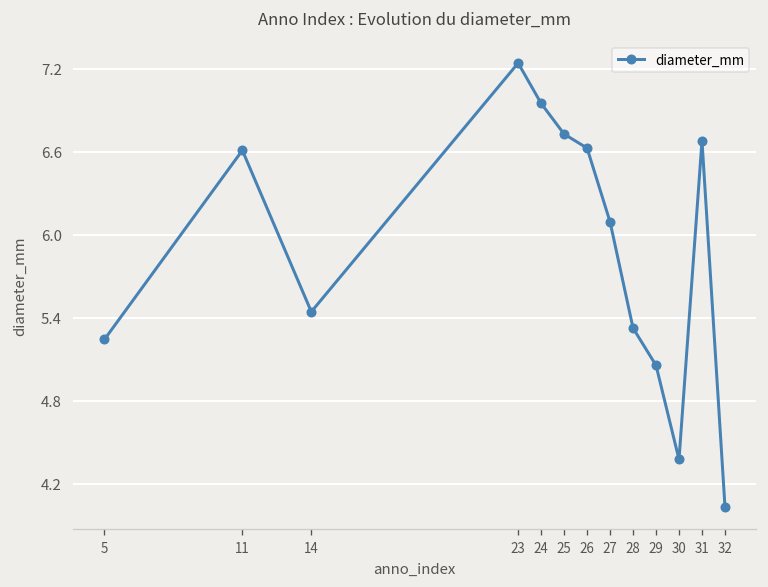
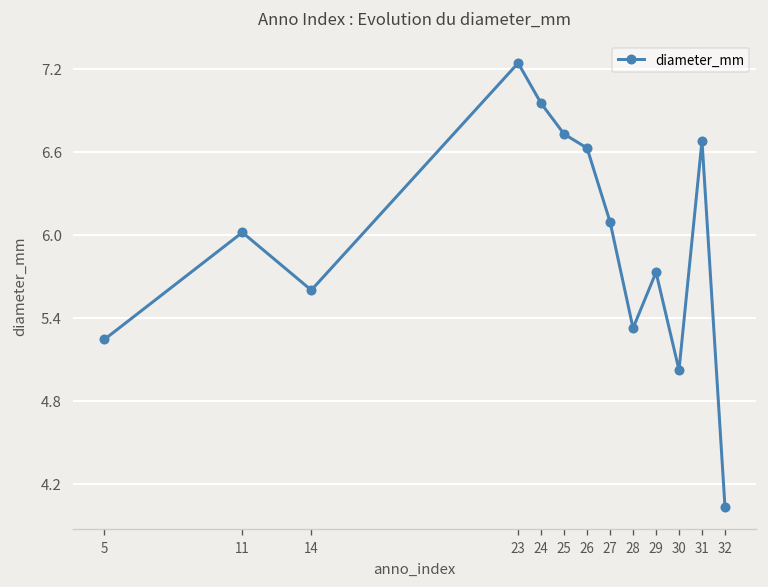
11: 6.61 -> 6.02
14: 5.44 -> 5.60
29: 5.06 -> 5.73
30: 4.38 -> 5.02
